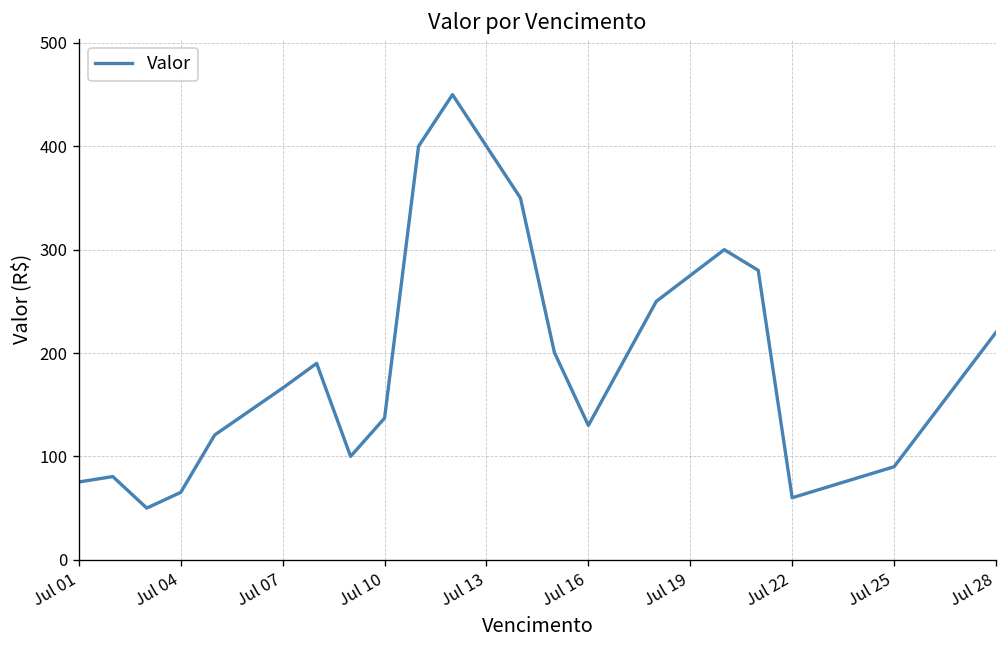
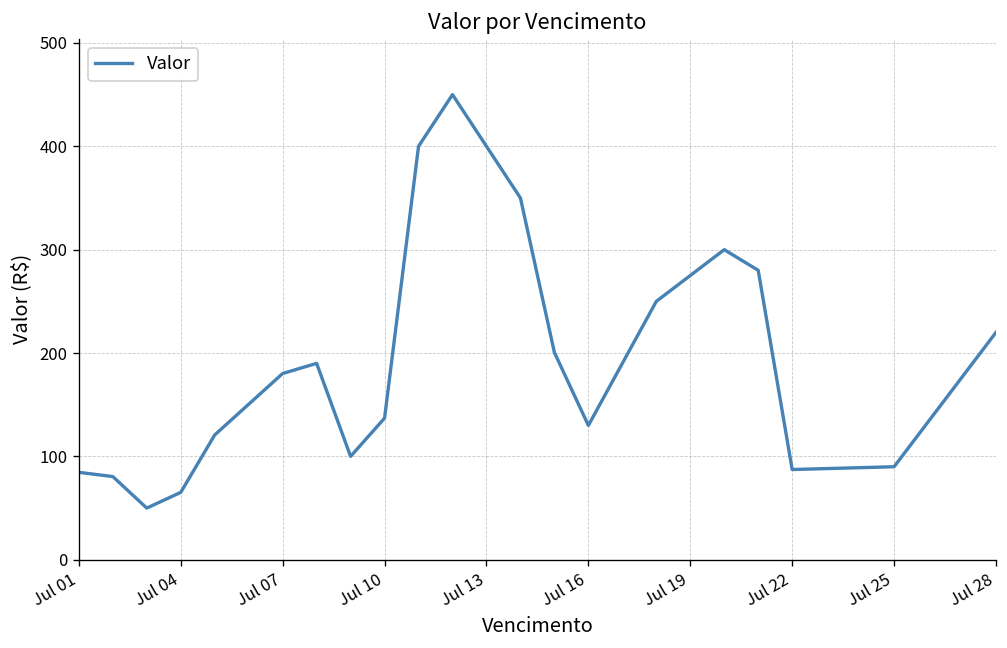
Jul 01: 75 -> 85
Jul 07: 170 -> 180
Jul 22: 60 -> 90
